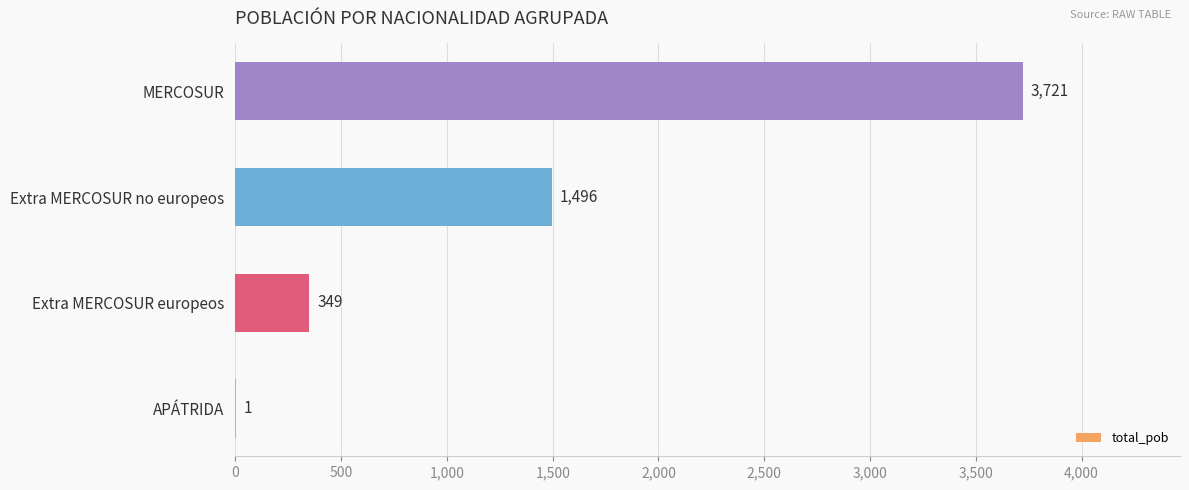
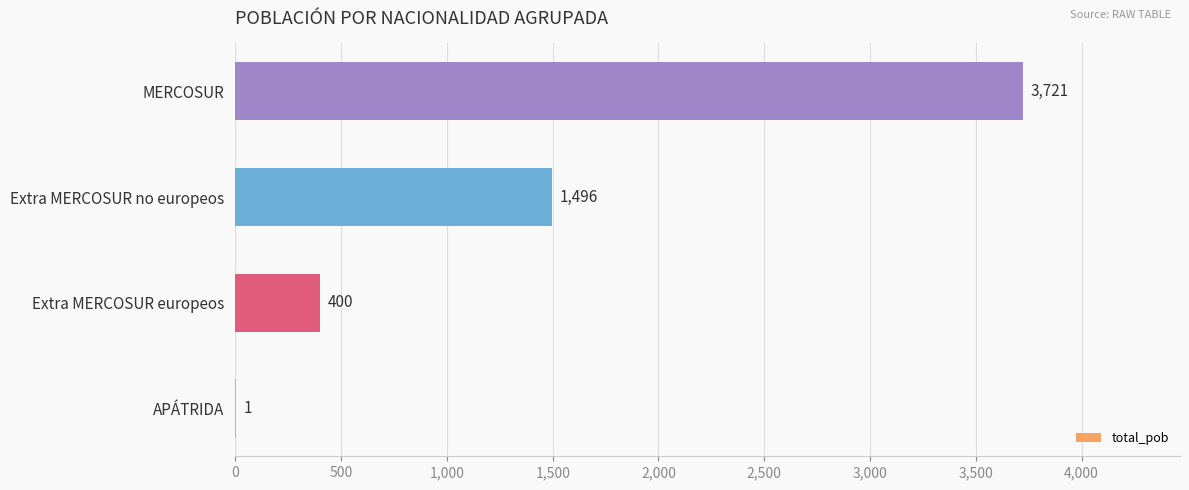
Extra MERCOSUR europeos: 349 -> 400
